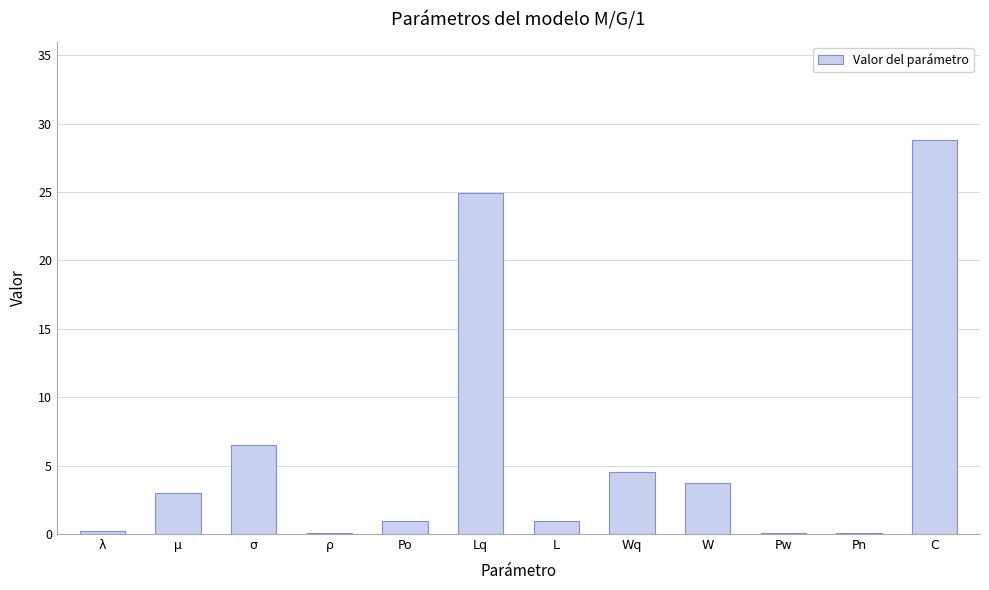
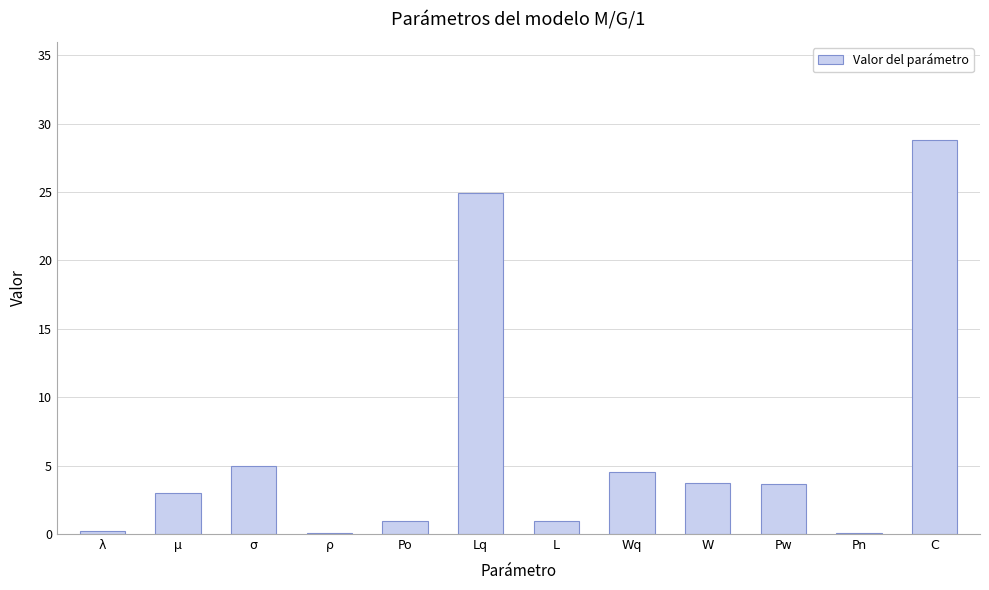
σ: 6.5 -> 5.0
Pw: 0.1 -> 3.6
